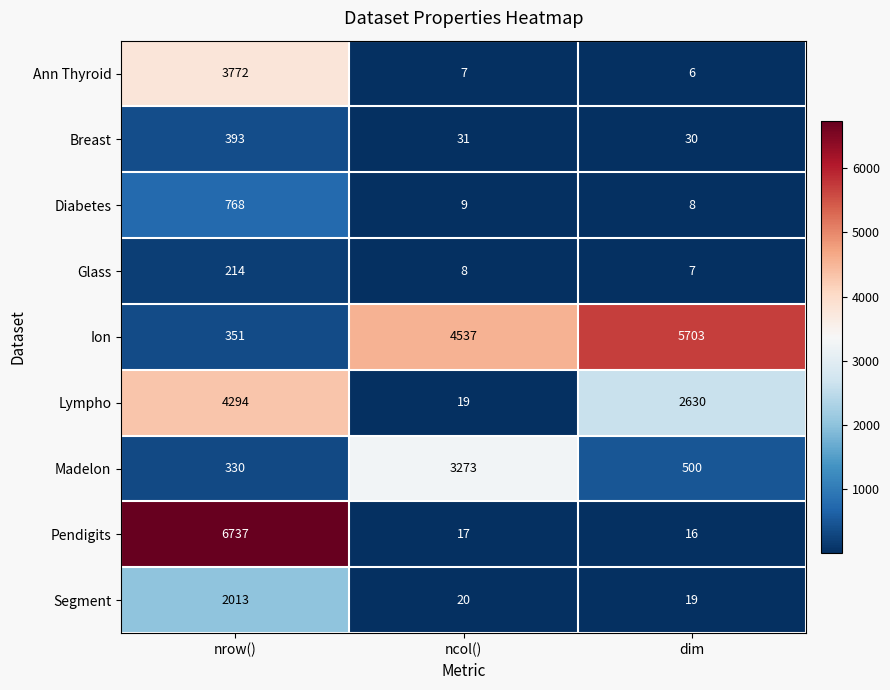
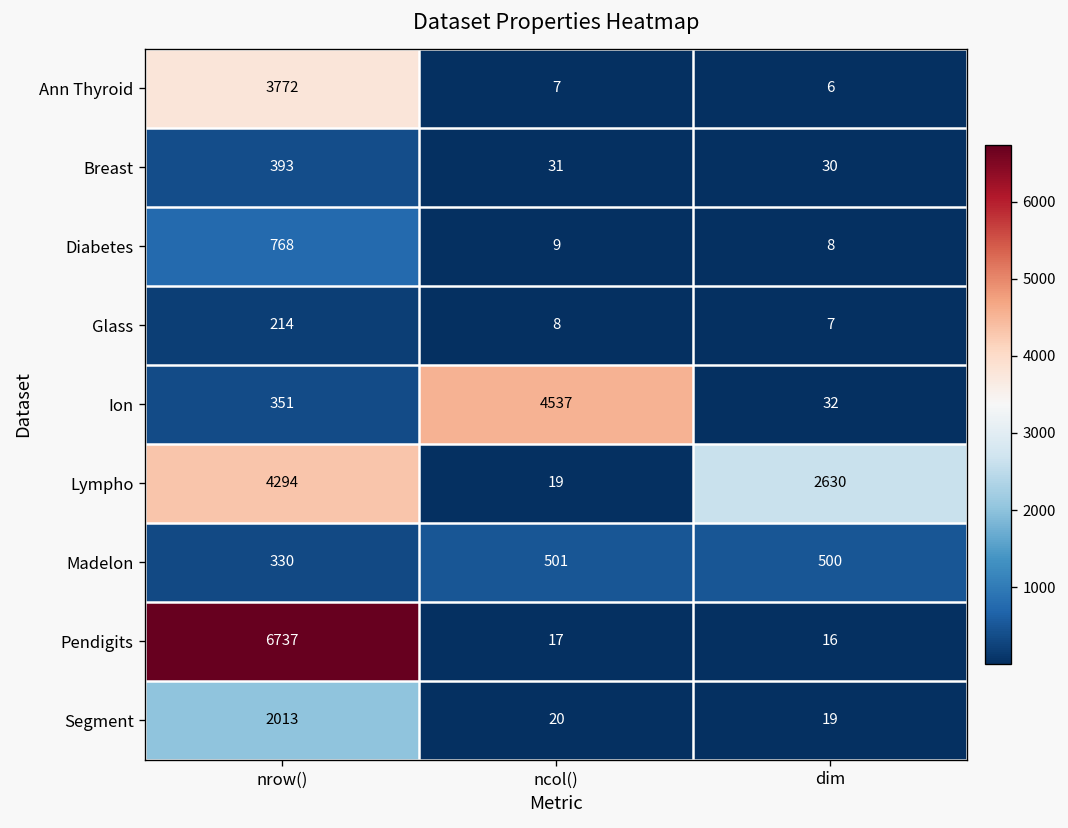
Ion, dim: 5703 -> 32
Madelon, ncol(): 3273 -> 501
